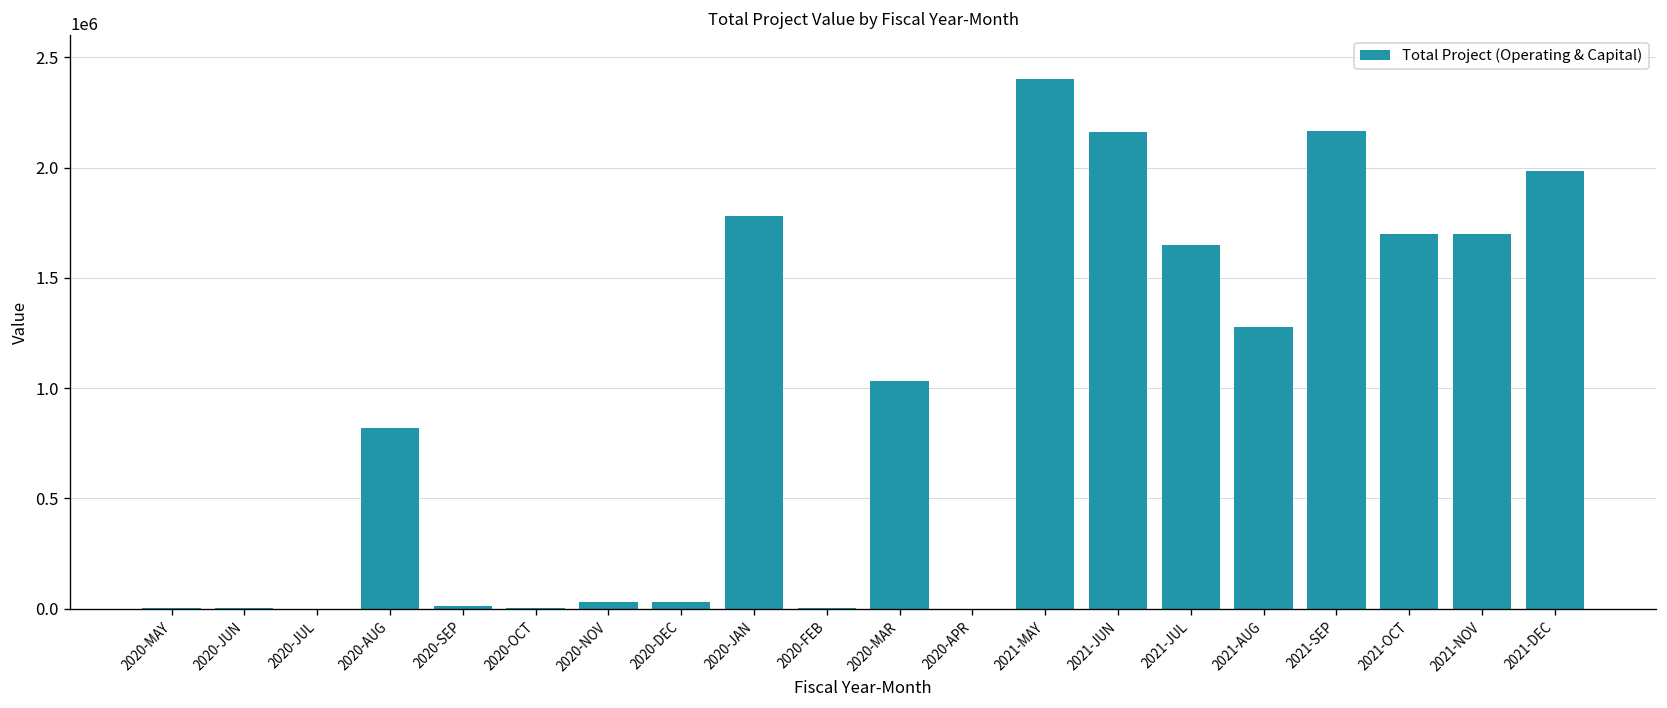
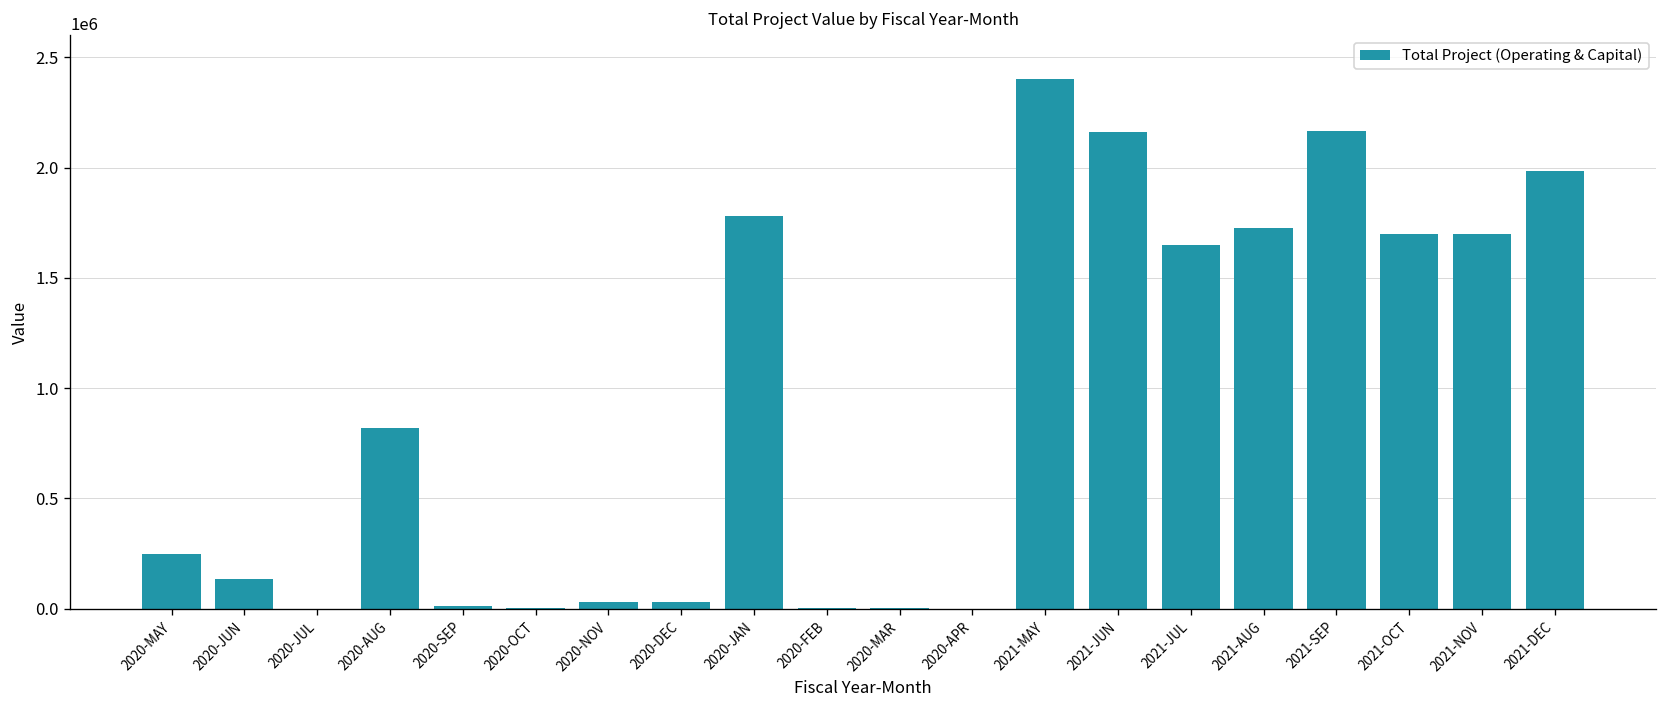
2020-MAY: 0 -> 250000
2020-JUN: 0 -> 140000
2020-MAR: 1030000 -> 10000
2021-AUG: 1280000 -> 1730000
